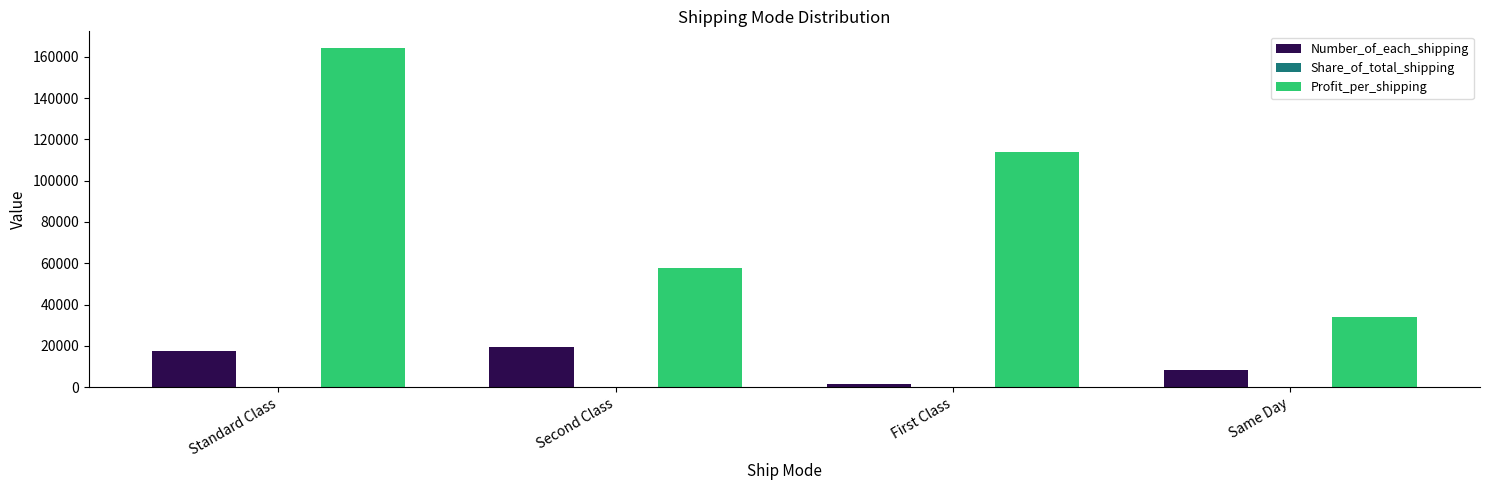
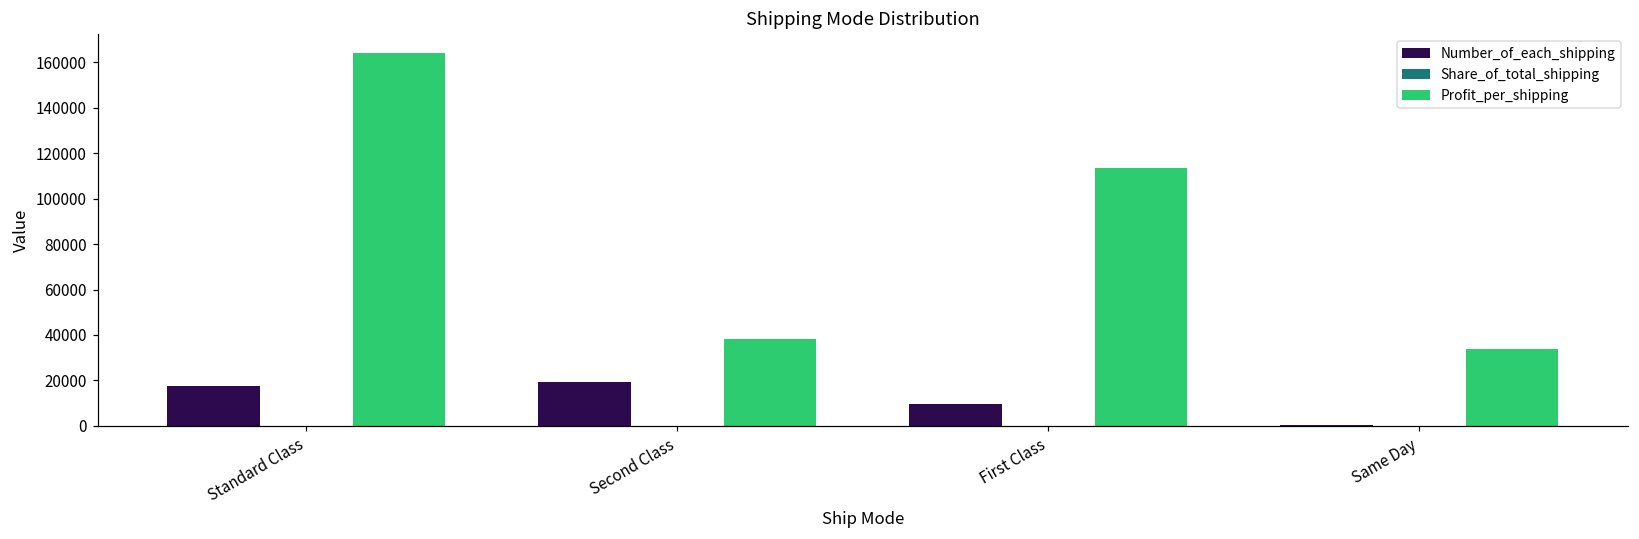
Profit_per_shipping, Second Class: 57000 -> 38000
Number_of_each_shipping, First Class: 2000 -> 9000
Number_of_each_shipping, Same Day: 8000 -> 1000
